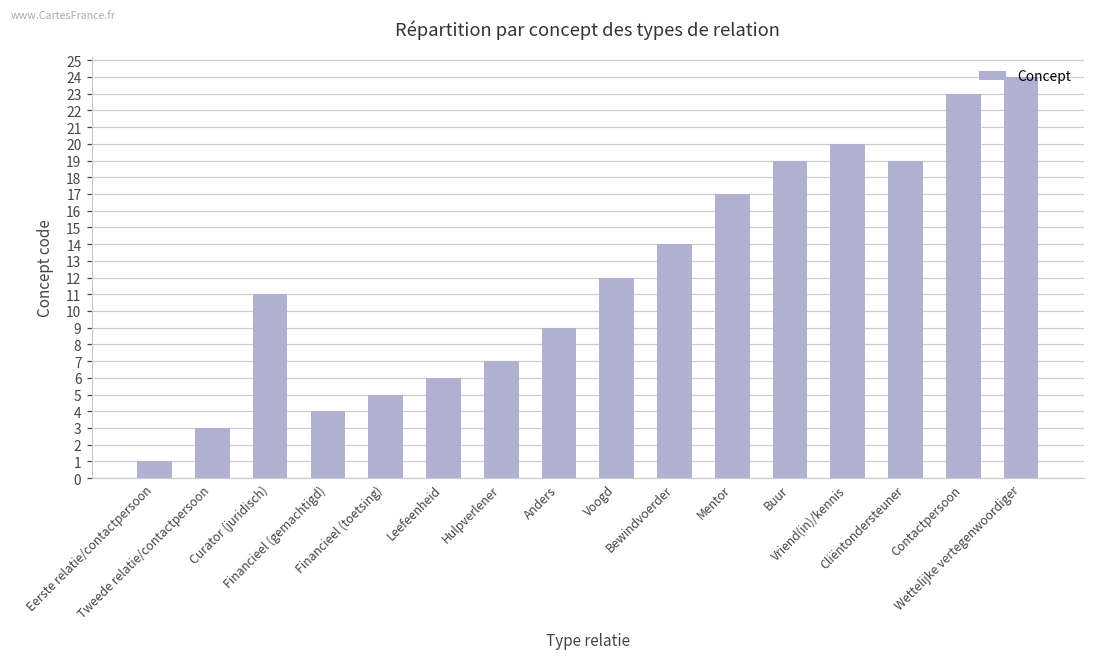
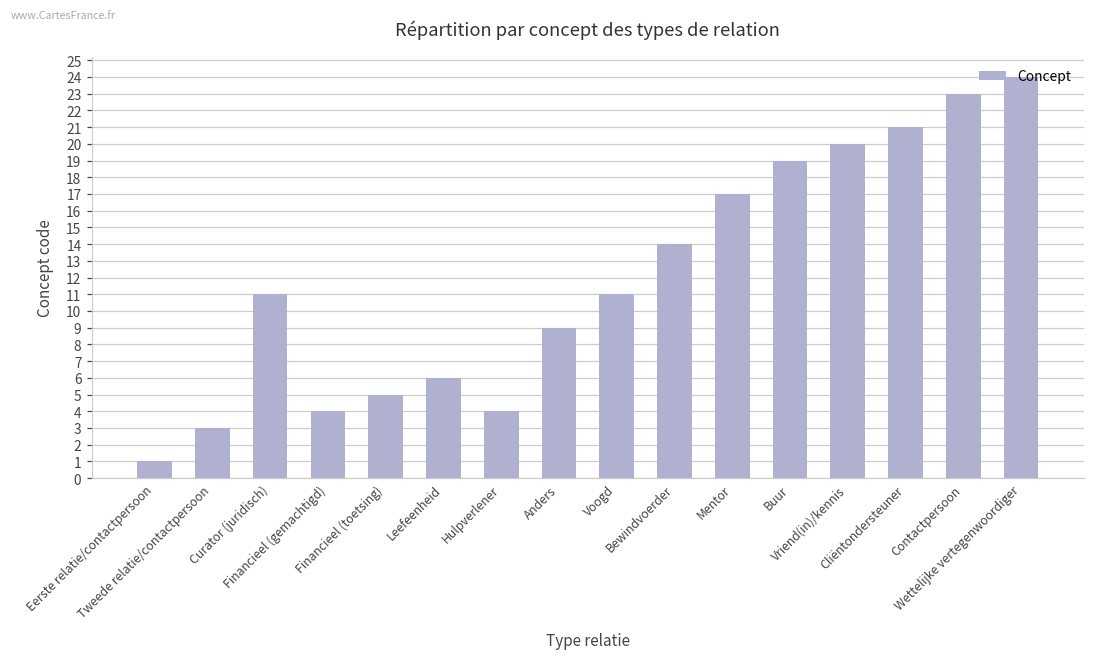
Hulpverlener: 7 -> 4
Voogd: 12 -> 11
Cliëntondersteuner: 19 -> 21
